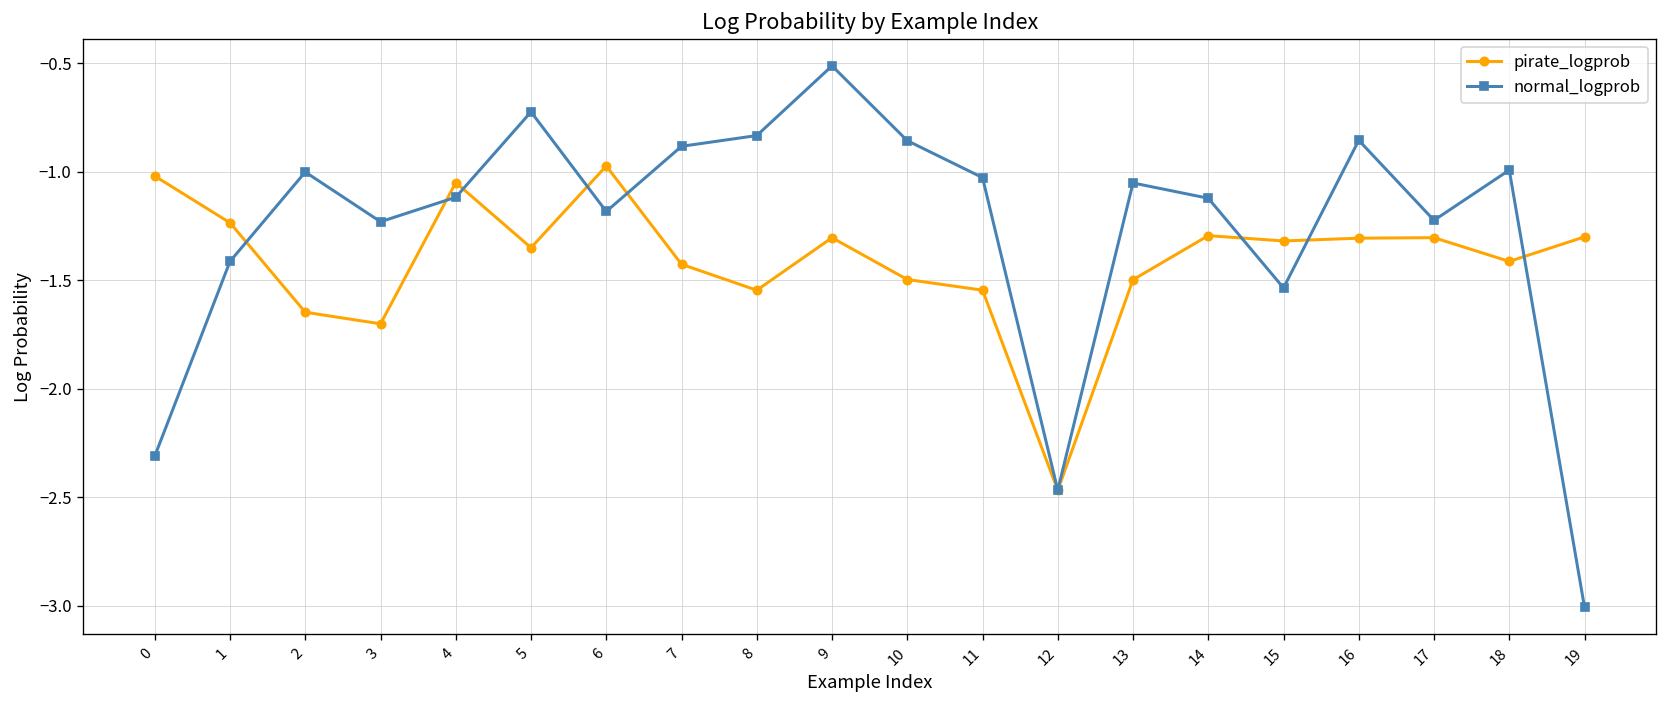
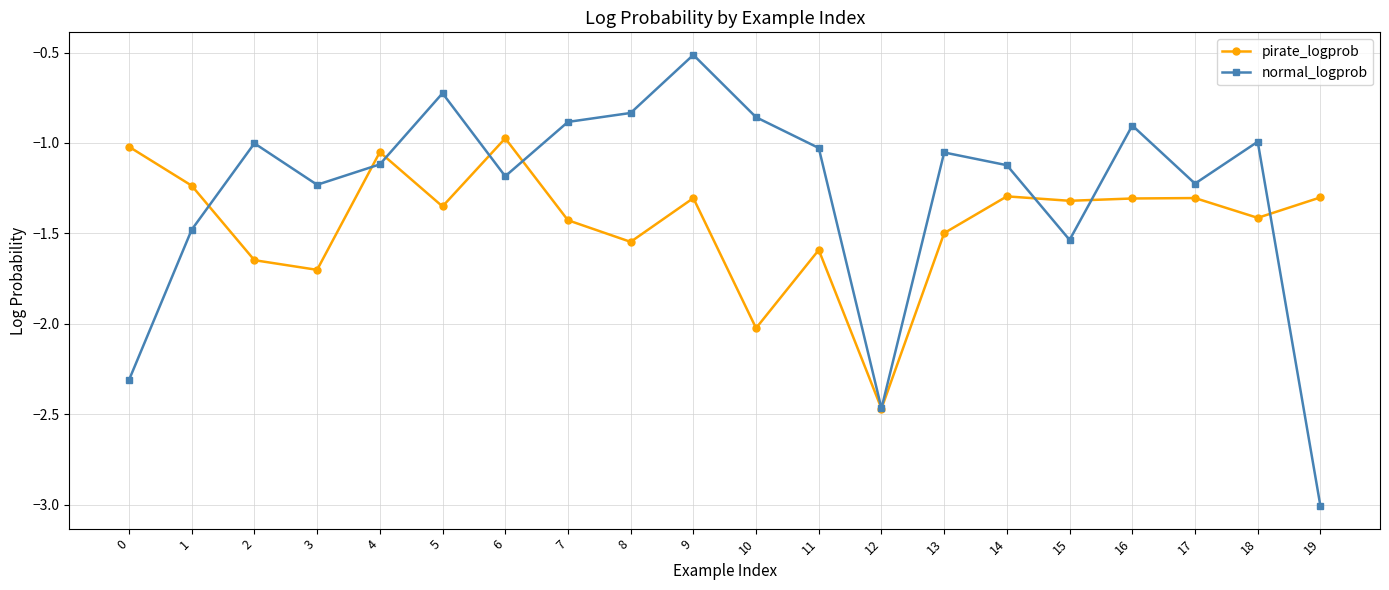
normal_logprob, 1: -1.41 -> -1.48
pirate_logprob, 10: -1.50 -> -2.02
pirate_logprob, 11: -1.55 -> -1.59
normal_logprob, 16: -0.86 -> -0.90
